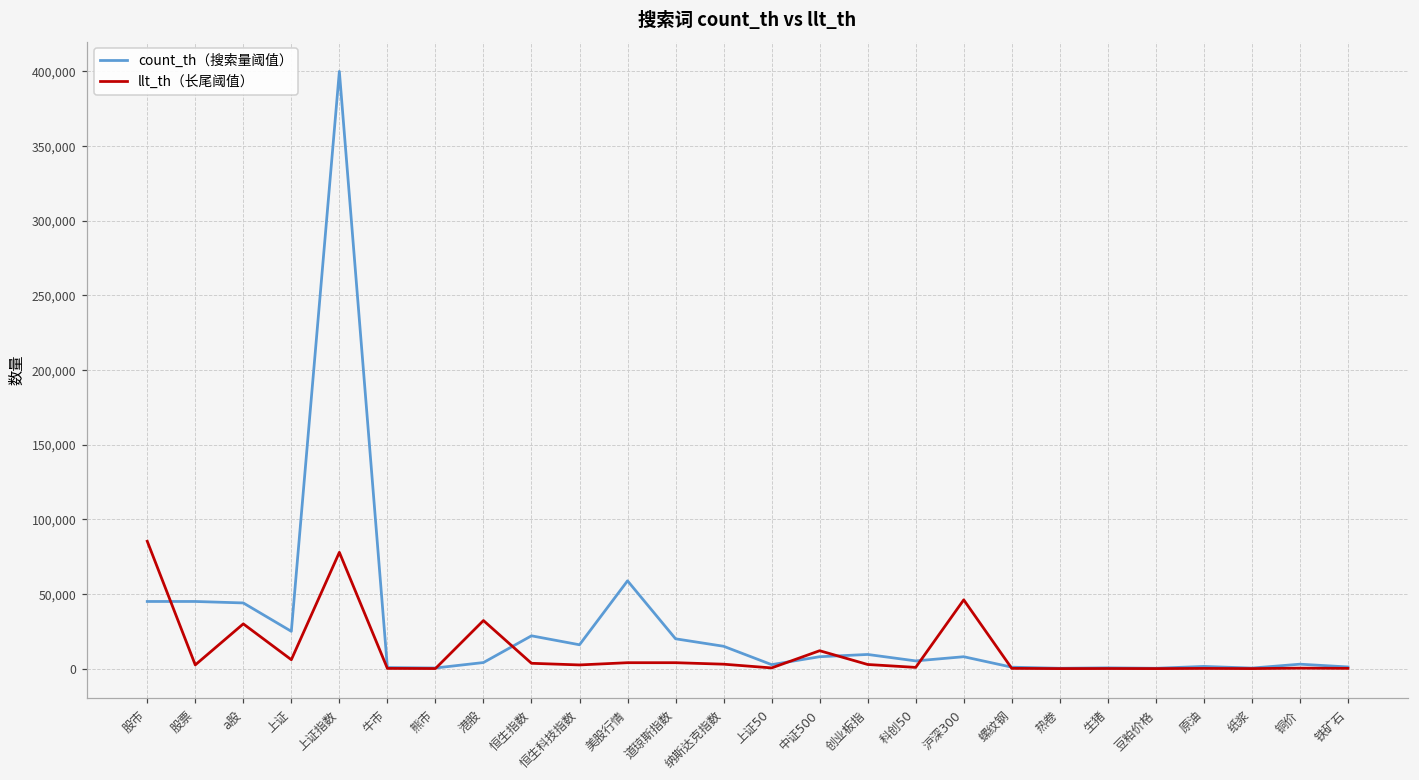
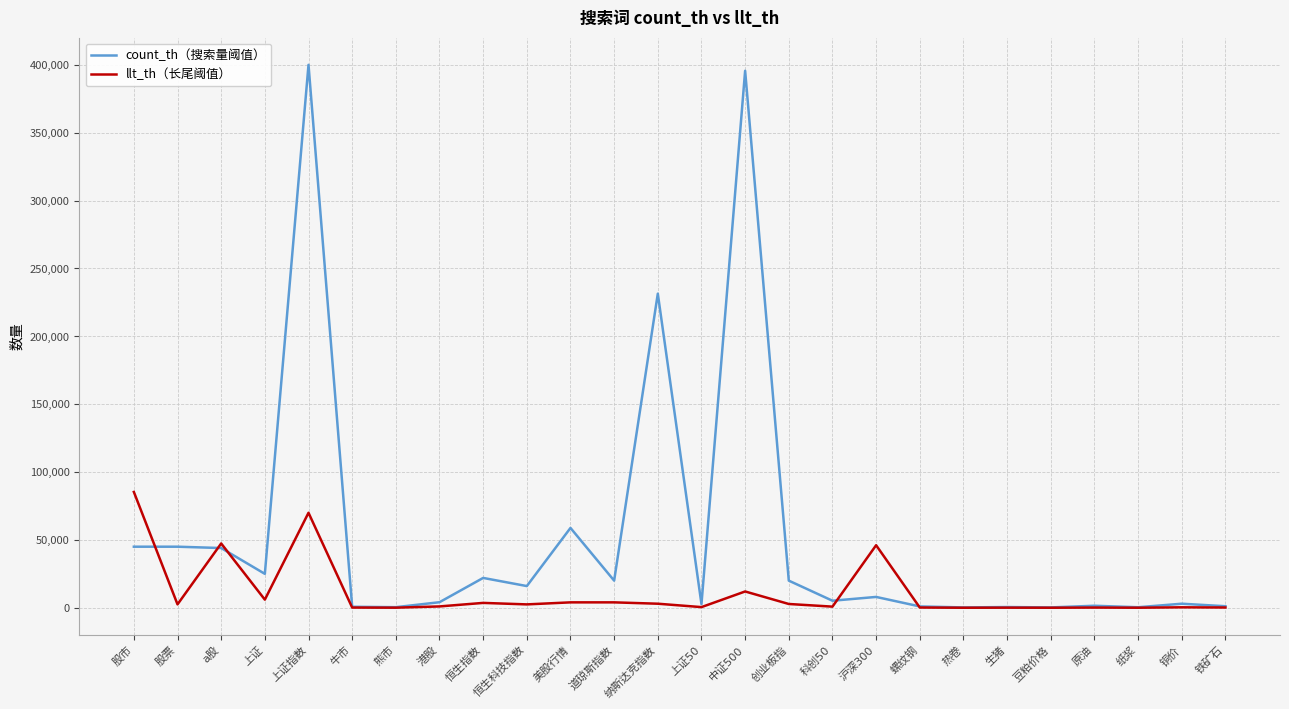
llt_th（长尾阈值）, a股: 30,000 -> 47,000
llt_th（长尾阈值）, 上证指数: 78,000 -> 70,000
llt_th（长尾阈值）, 港股: 32,000 -> 1,000
count_th（搜索量阈值）, 纳斯达克指数: 15,000 -> 231,000
count_th（搜索量阈值）, 中证500: 8,000 -> 396,000
count_th（搜索量阈值）, 创业板指: 10,000 -> 20,000
